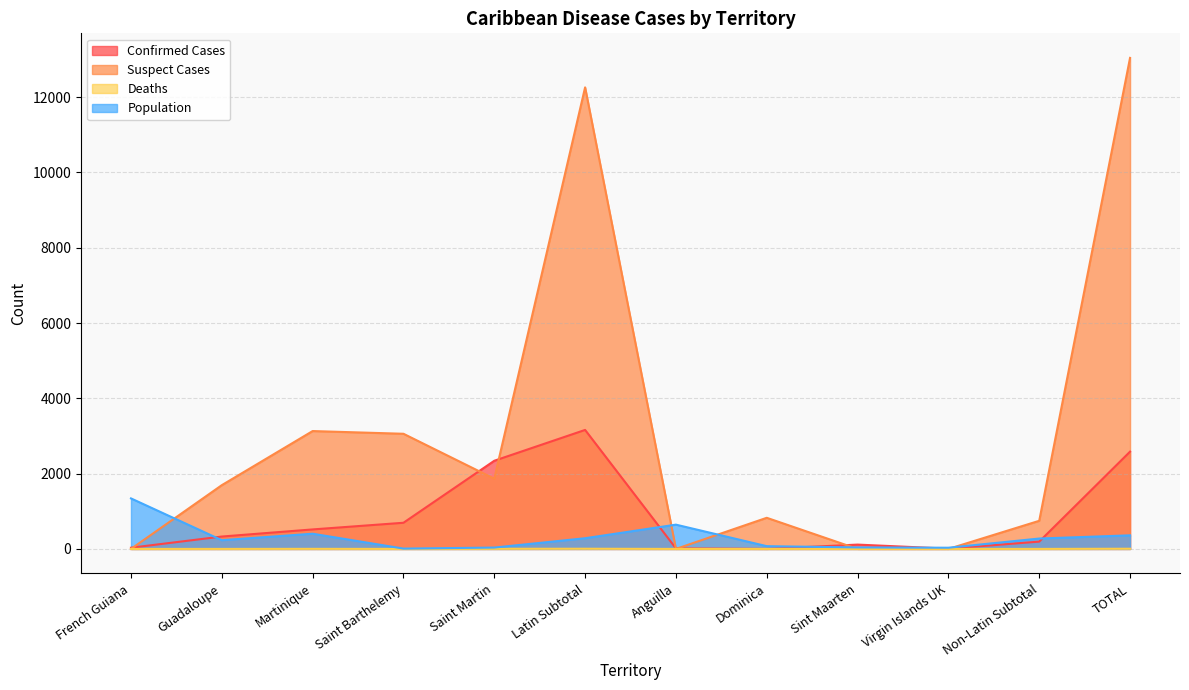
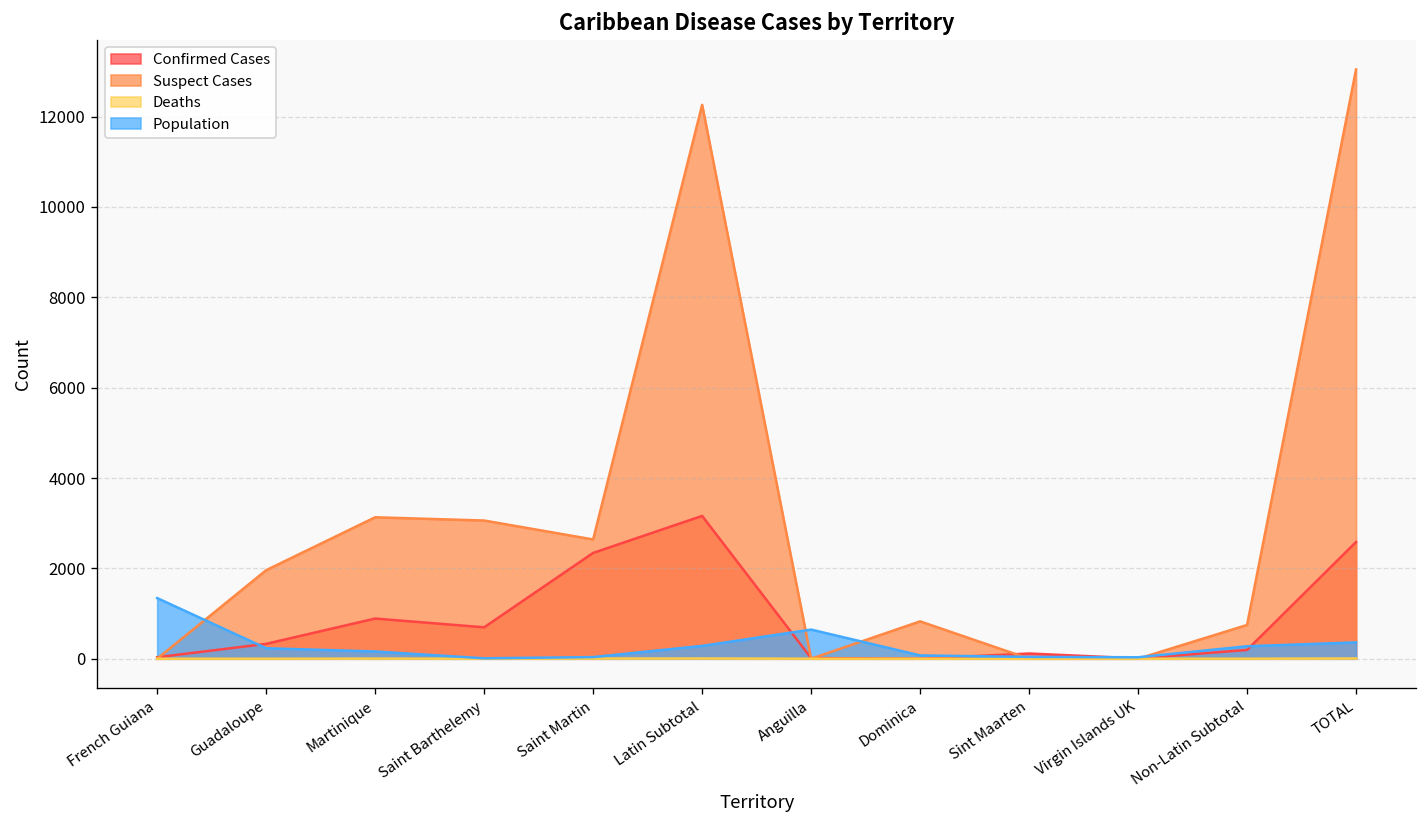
Suspect Cases, Guadaloupe: 1700 -> 2000
Confirmed Cases, Martinique: 500 -> 900
Population, Martinique: 400 -> 200
Suspect Cases, Saint Martin: 1900 -> 2600
